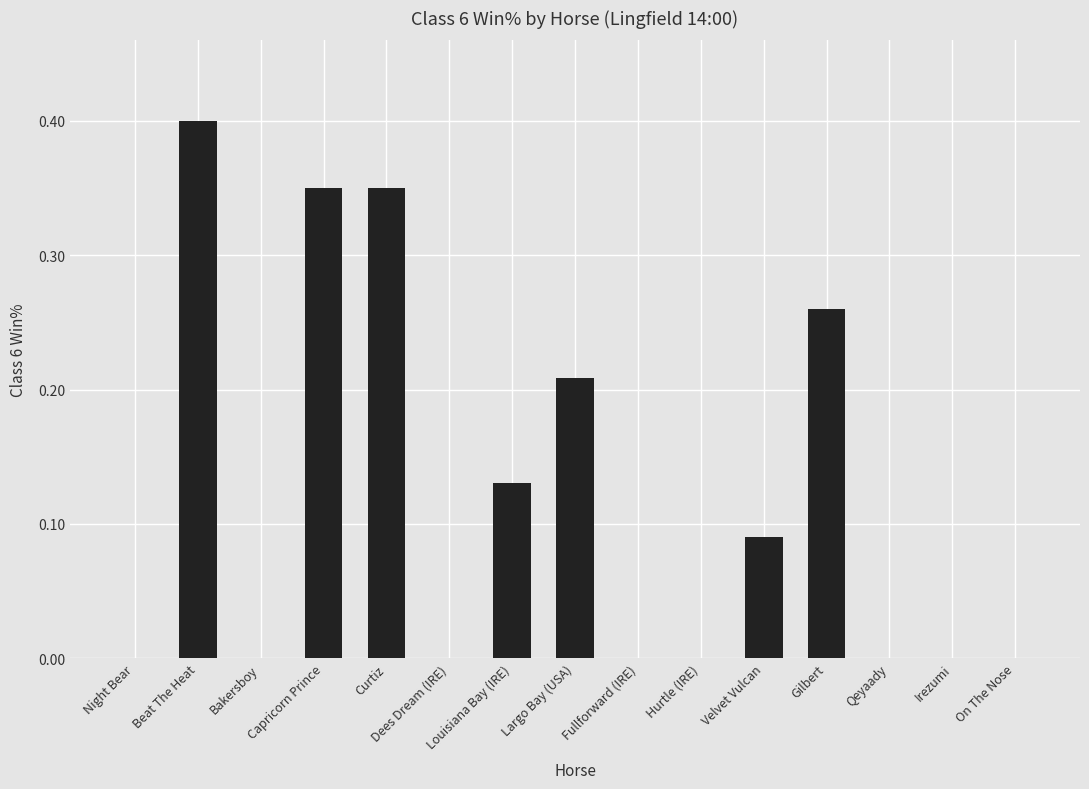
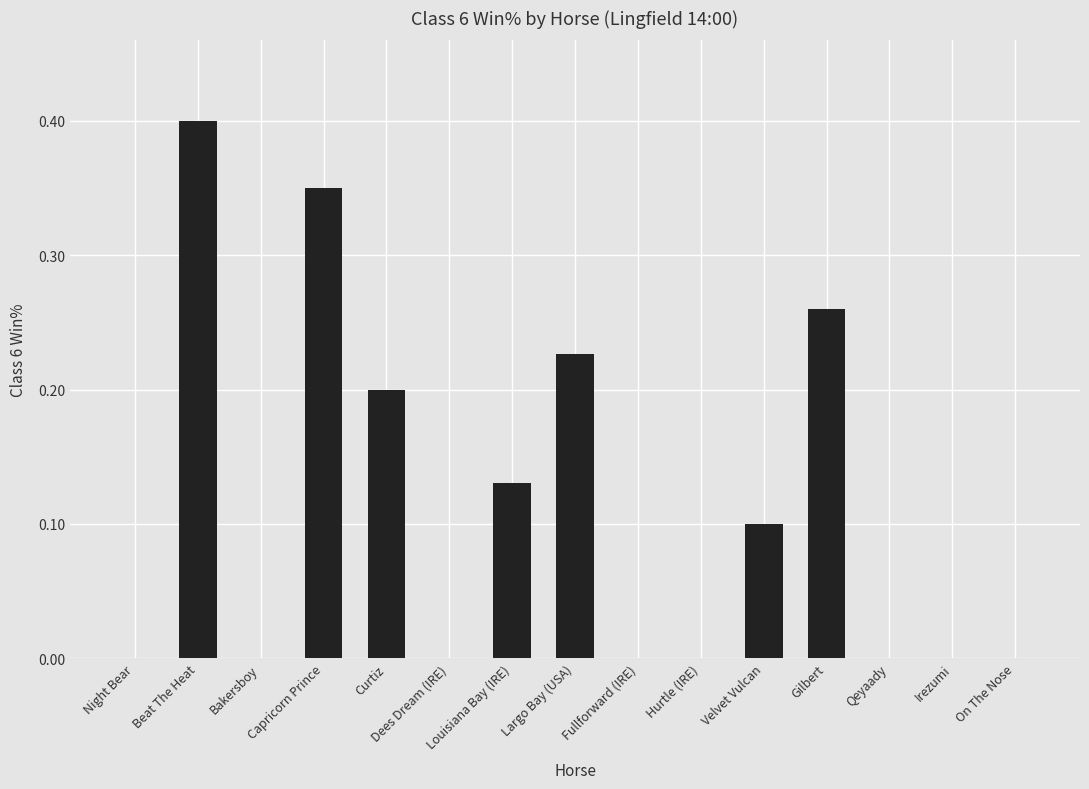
Curtiz: 0.350 -> 0.200
Largo Bay (USA): 0.208 -> 0.227
Velvet Vulcan: 0.090 -> 0.100
